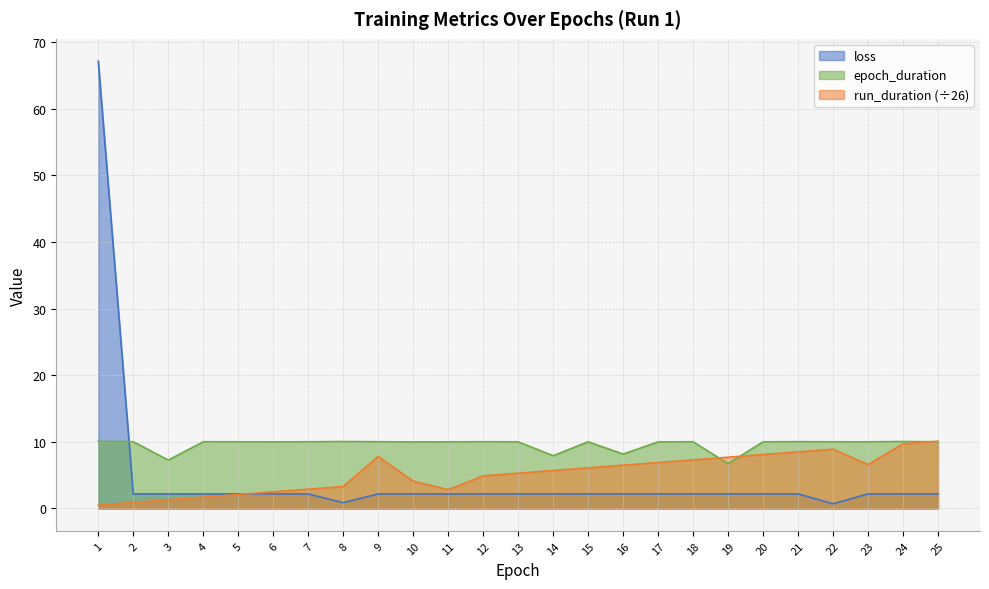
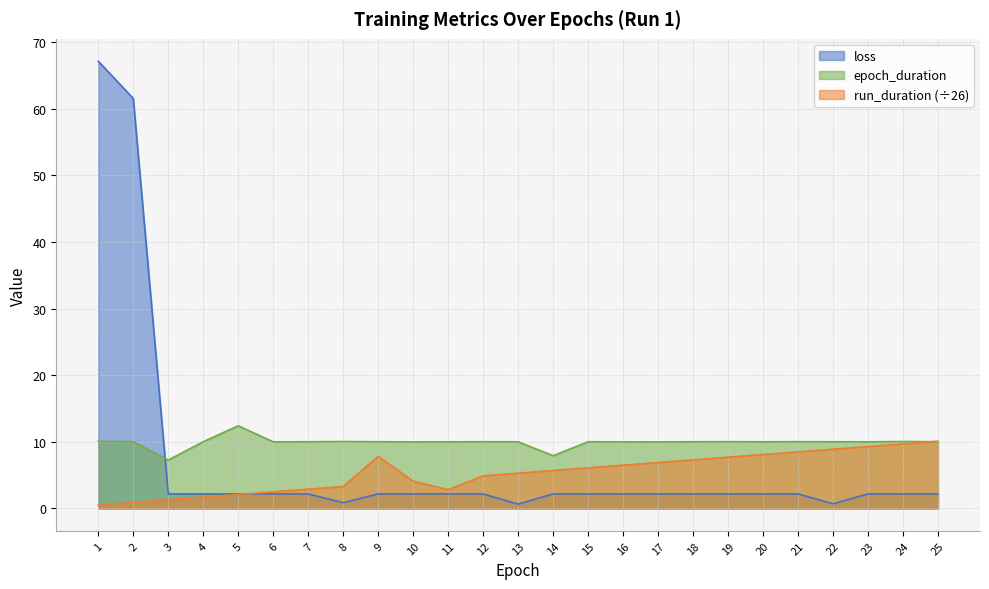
loss, 2: 2 -> 62
epoch_duration, 5: 10 -> 12
loss, 13: 2 -> 1
epoch_duration, 16: 8 -> 10
epoch_duration, 19: 7 -> 10
run_duration (÷26), 23: 7 -> 9
